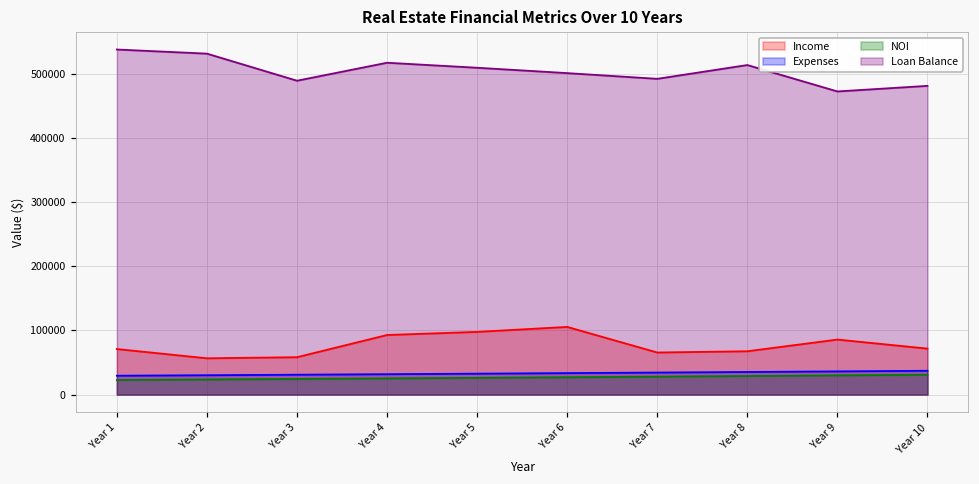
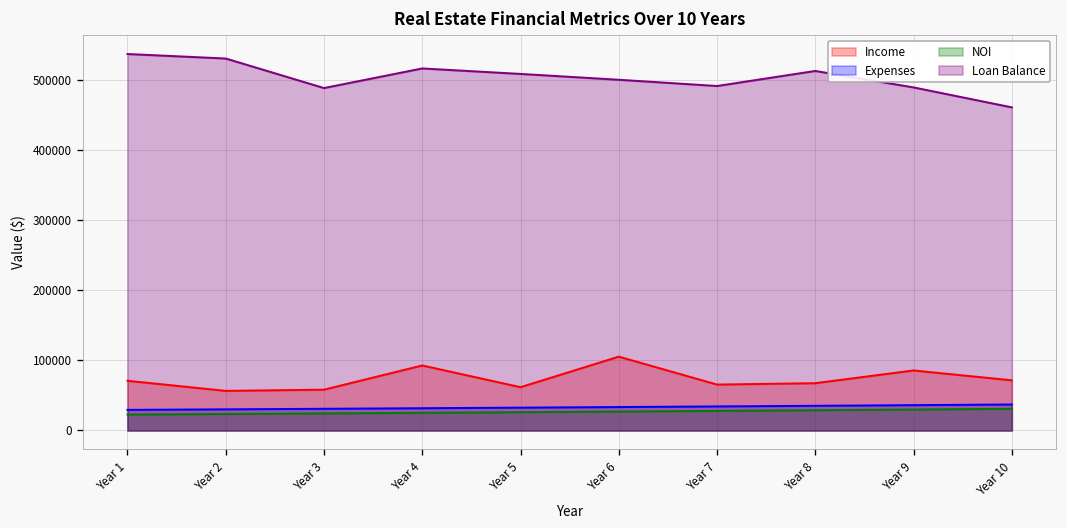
Income, Year 5: 100000 -> 60000
Loan Balance, Year 9: 470000 -> 490000
Loan Balance, Year 10: 480000 -> 460000
